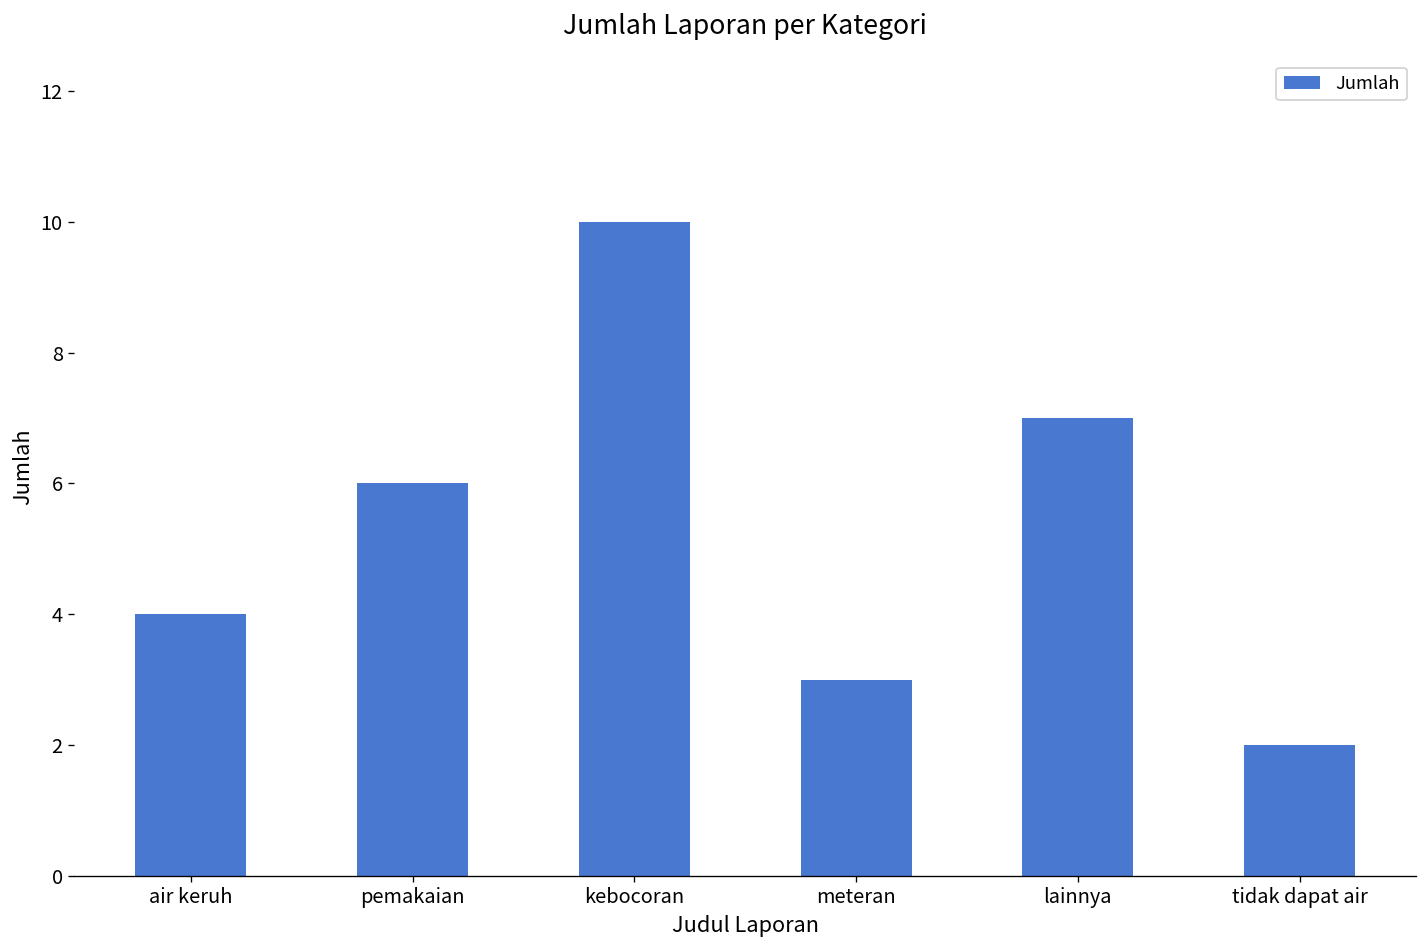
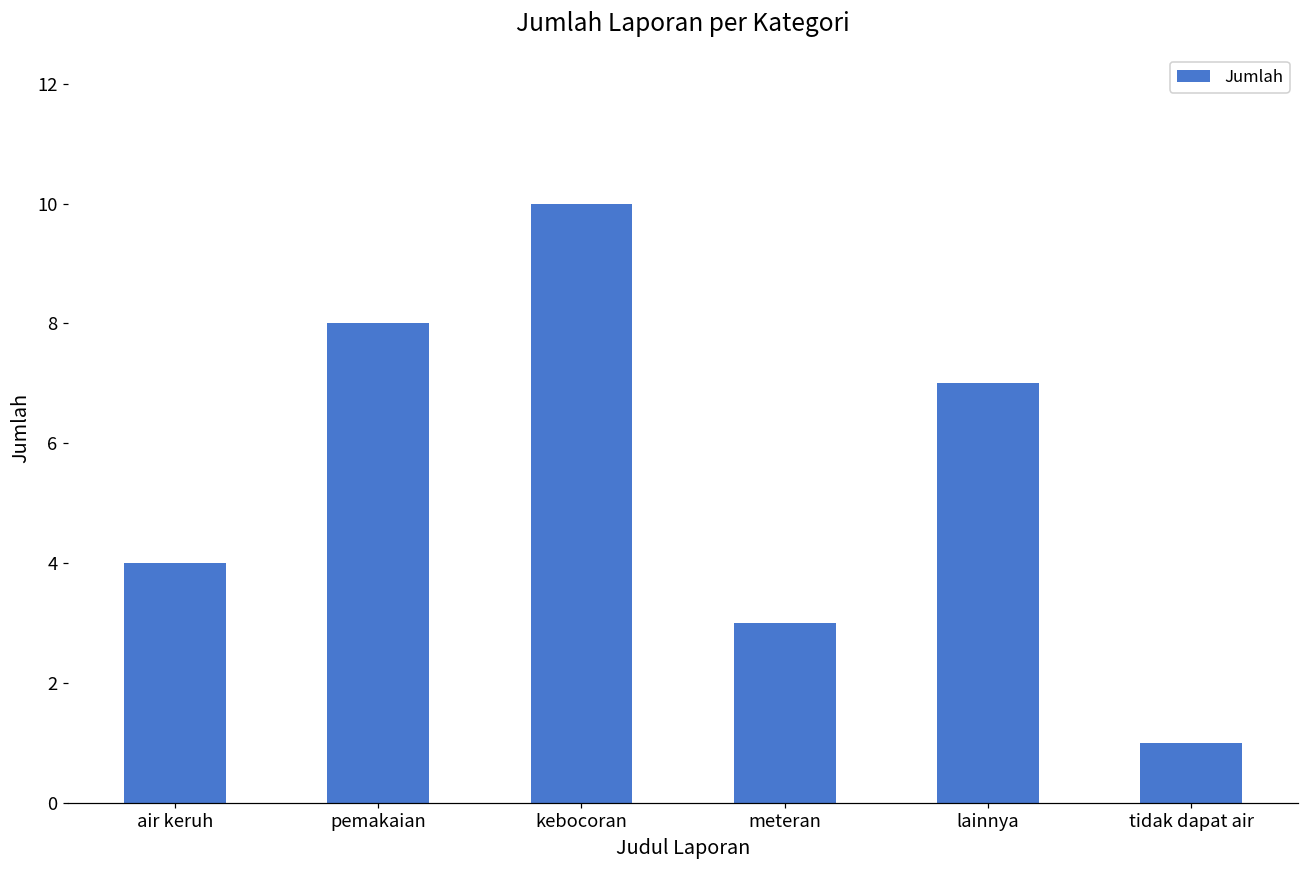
pemakaian: 6 -> 8
tidak dapat air: 2 -> 1
